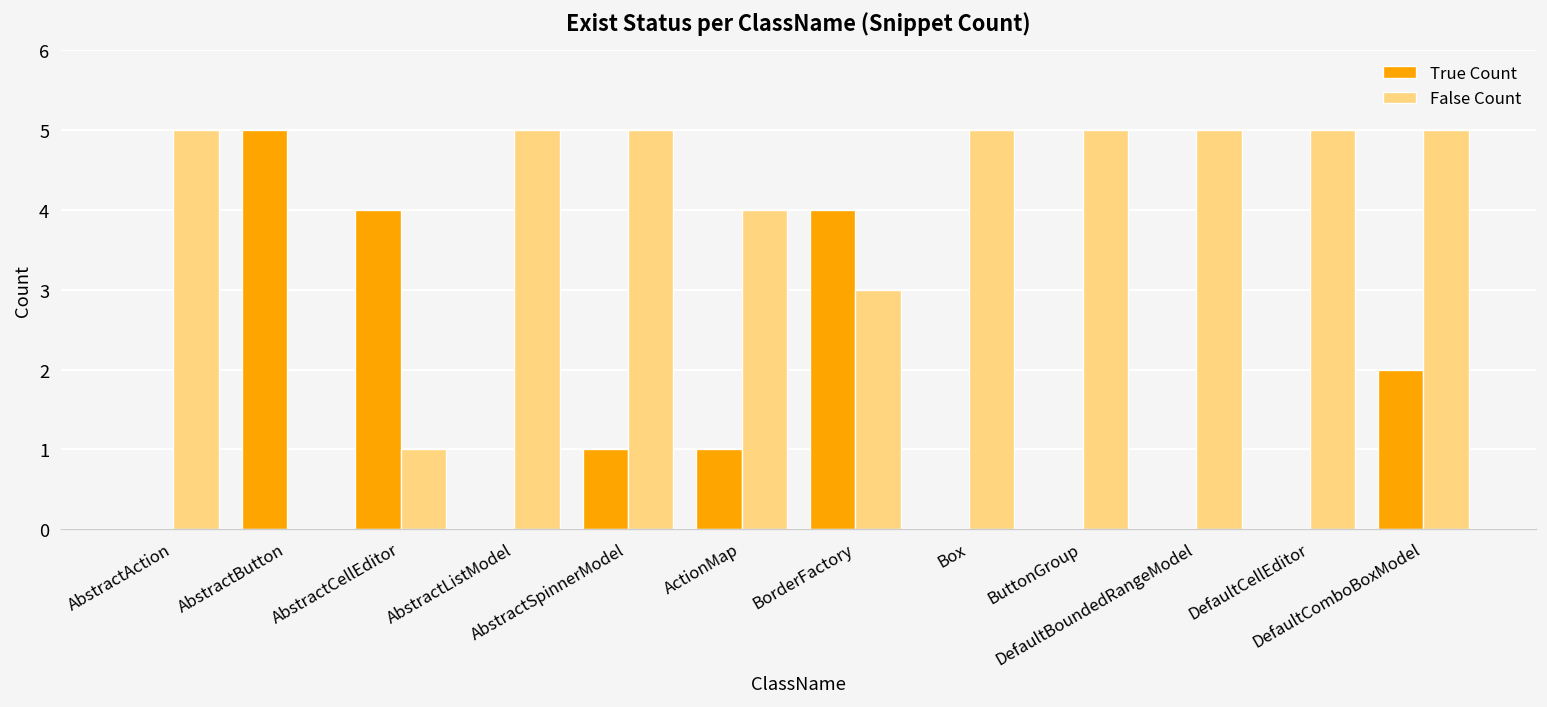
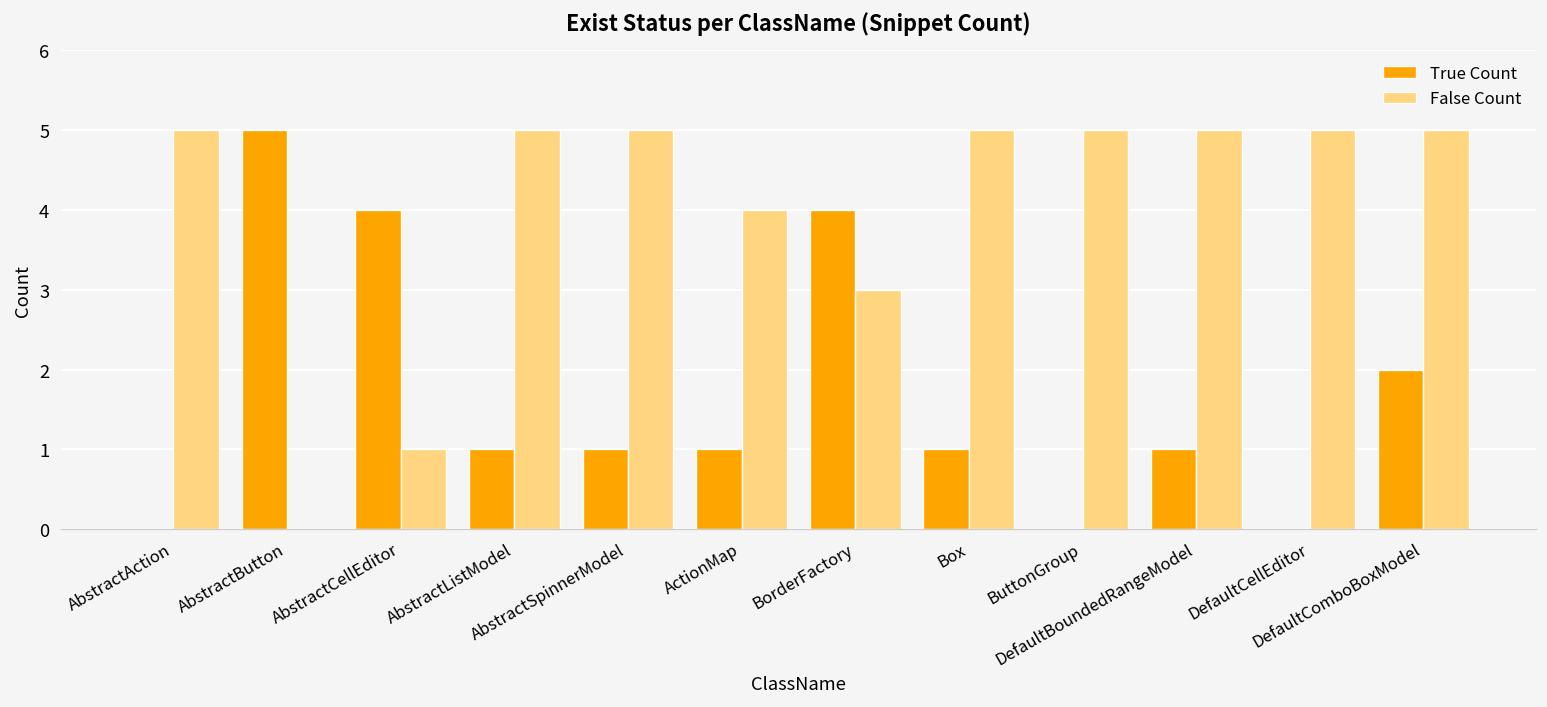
True Count, AbstractListModel: 0 -> 1
True Count, Box: 0 -> 1
True Count, DefaultBoundedRangeModel: 0 -> 1
